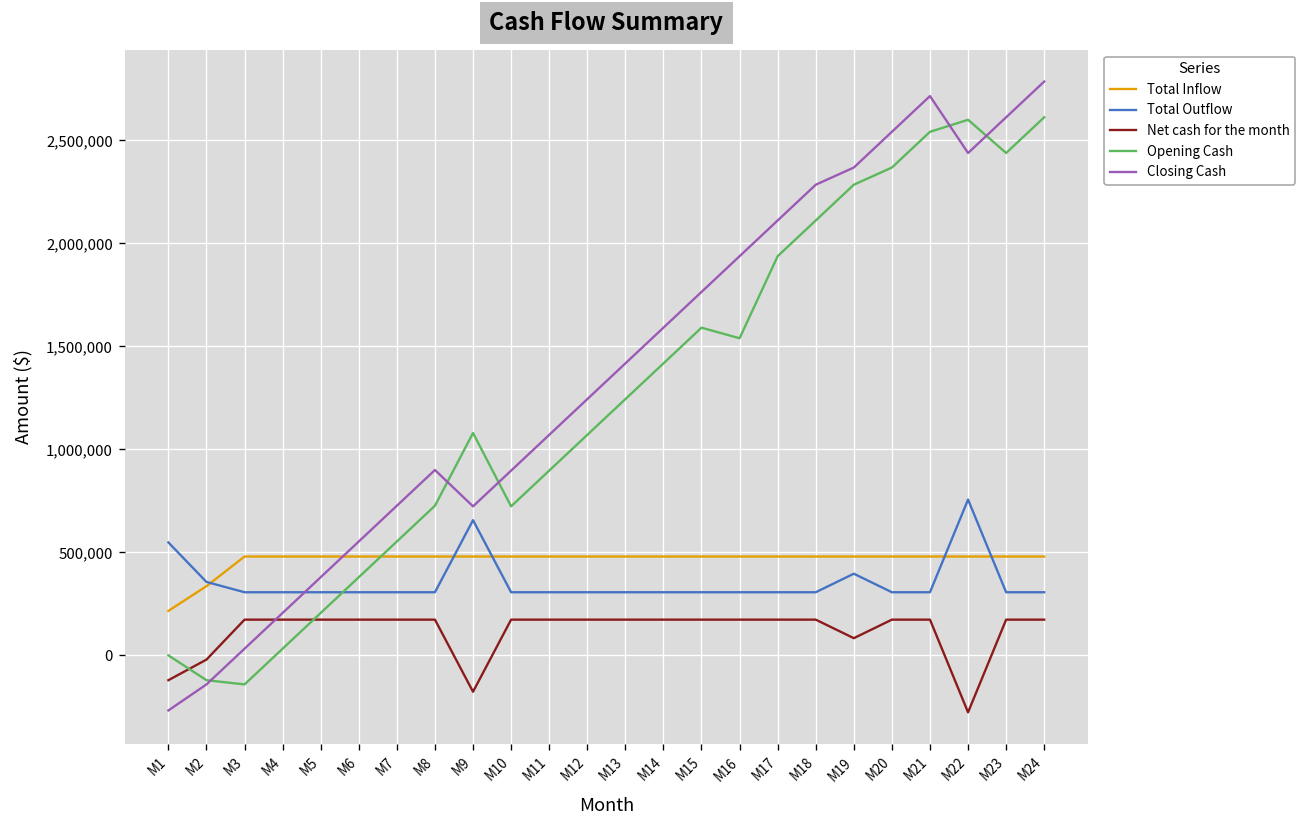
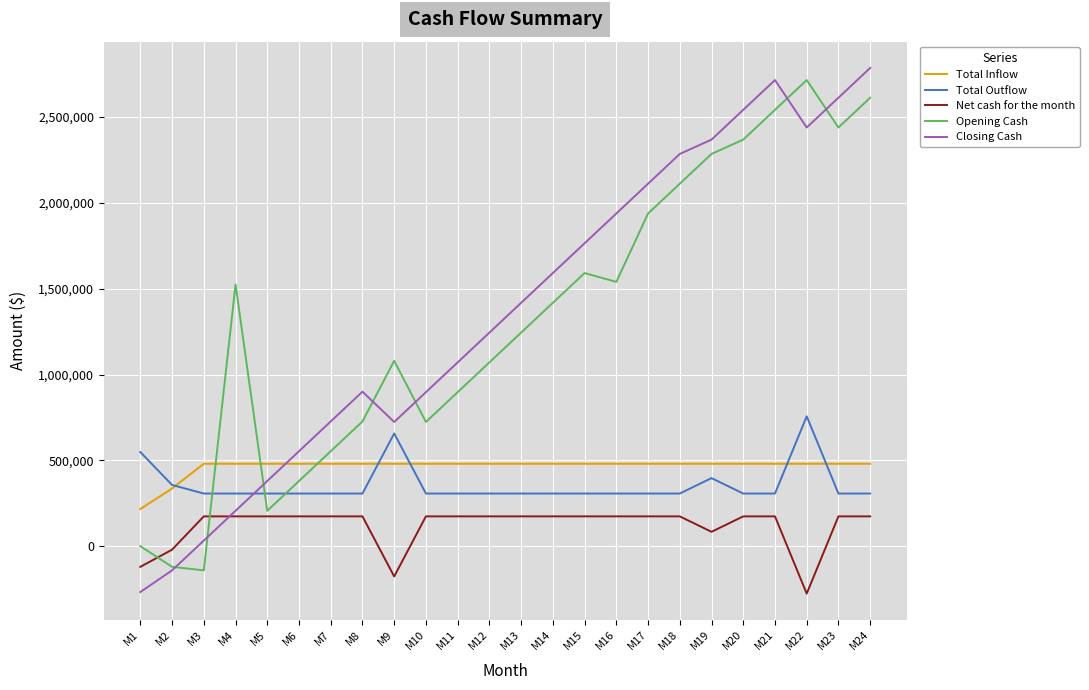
Opening Cash, M4: 30,000 -> 1,520,000
Opening Cash, M22: 2,600,000 -> 2,720,000
